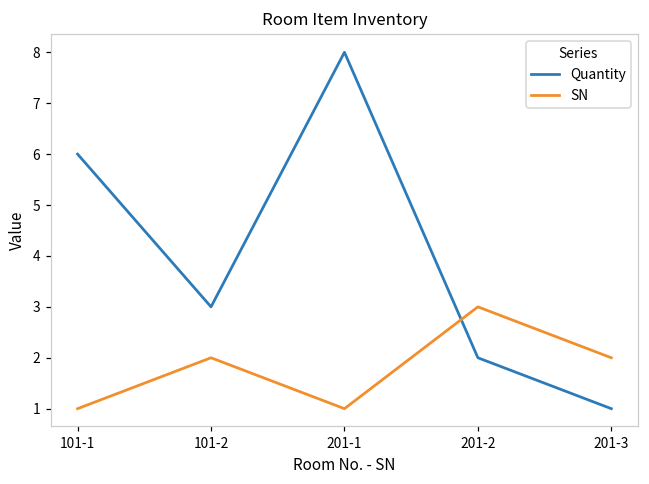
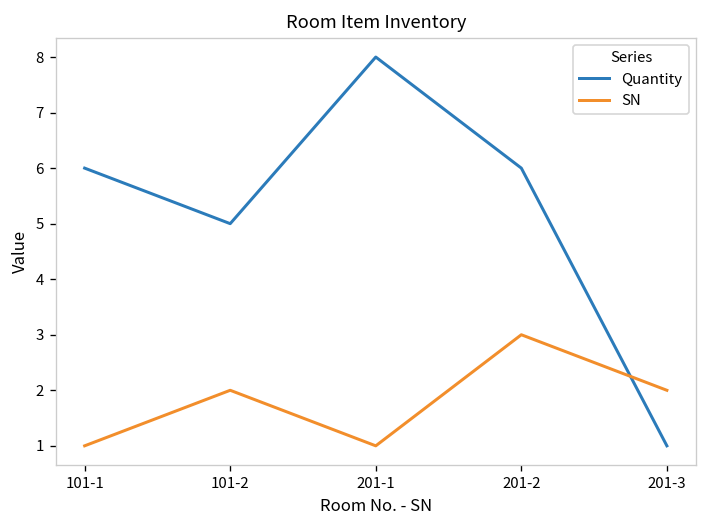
Quantity, 101-2: 3 -> 5
Quantity, 201-2: 2 -> 6
